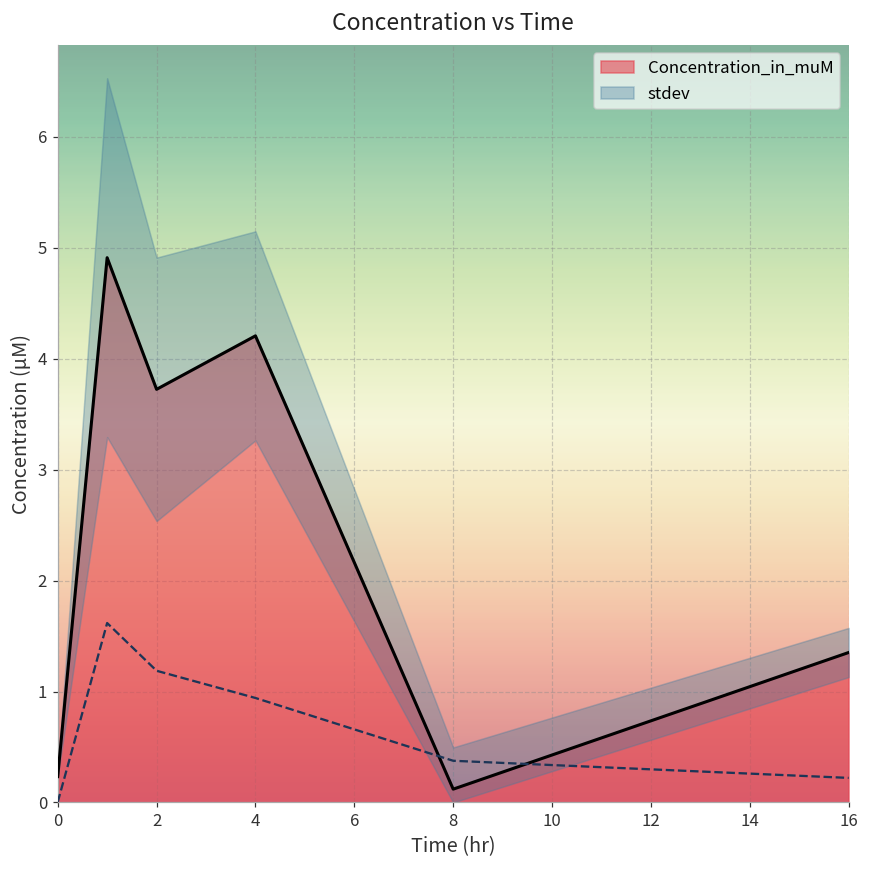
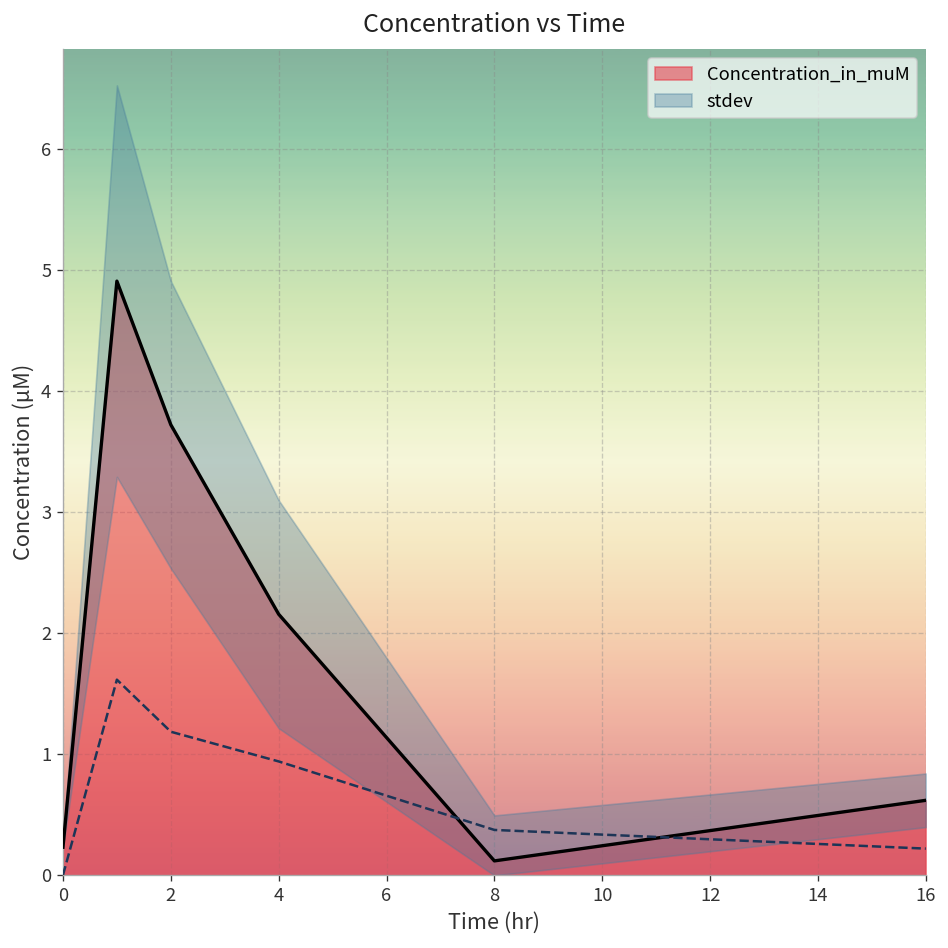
Concentration_in_muM, 4: 4.21 -> 2.16
Concentration_in_muM, 16: 1.35 -> 0.62
